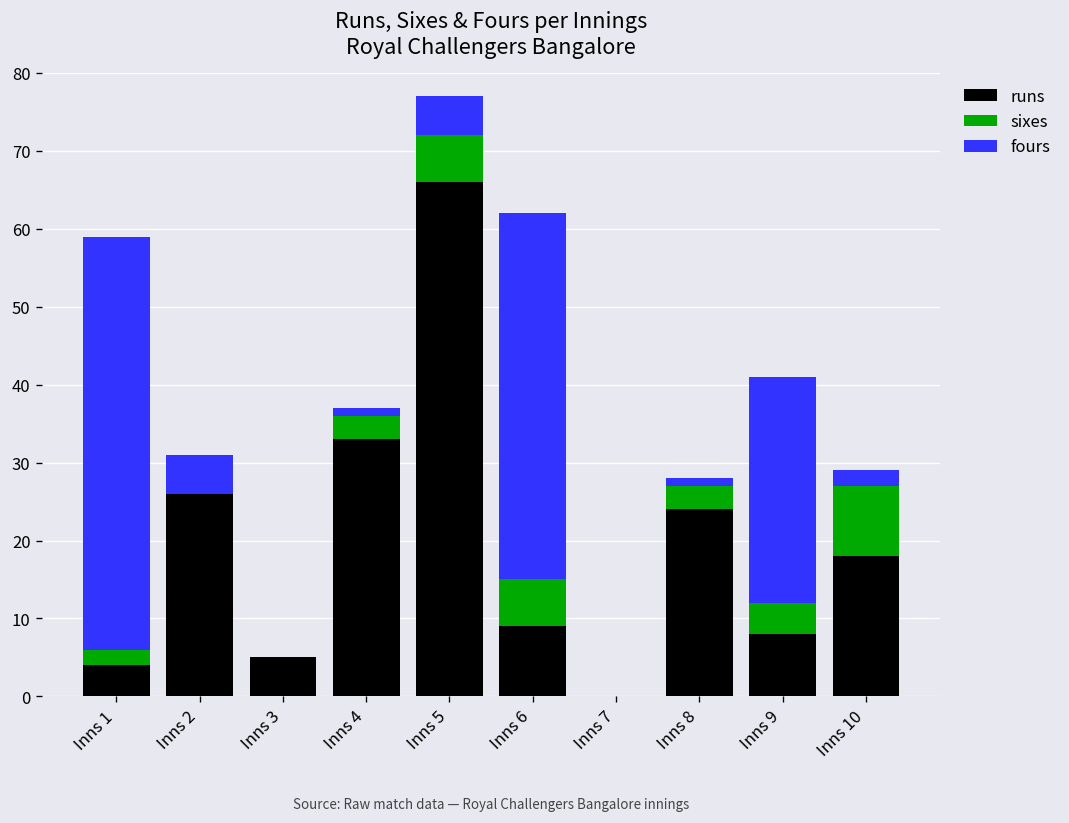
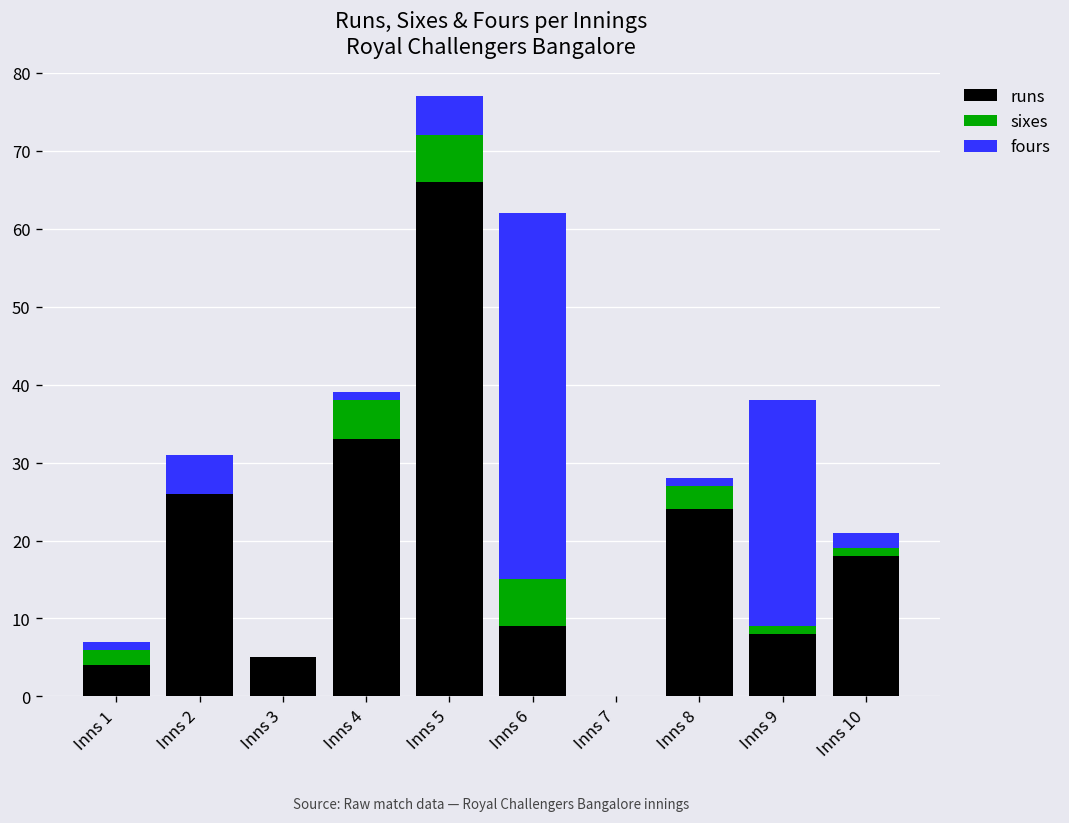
fours, Inns 1: 53 -> 1
sixes, Inns 4: 3 -> 5
sixes, Inns 9: 4 -> 1
sixes, Inns 10: 9 -> 1
